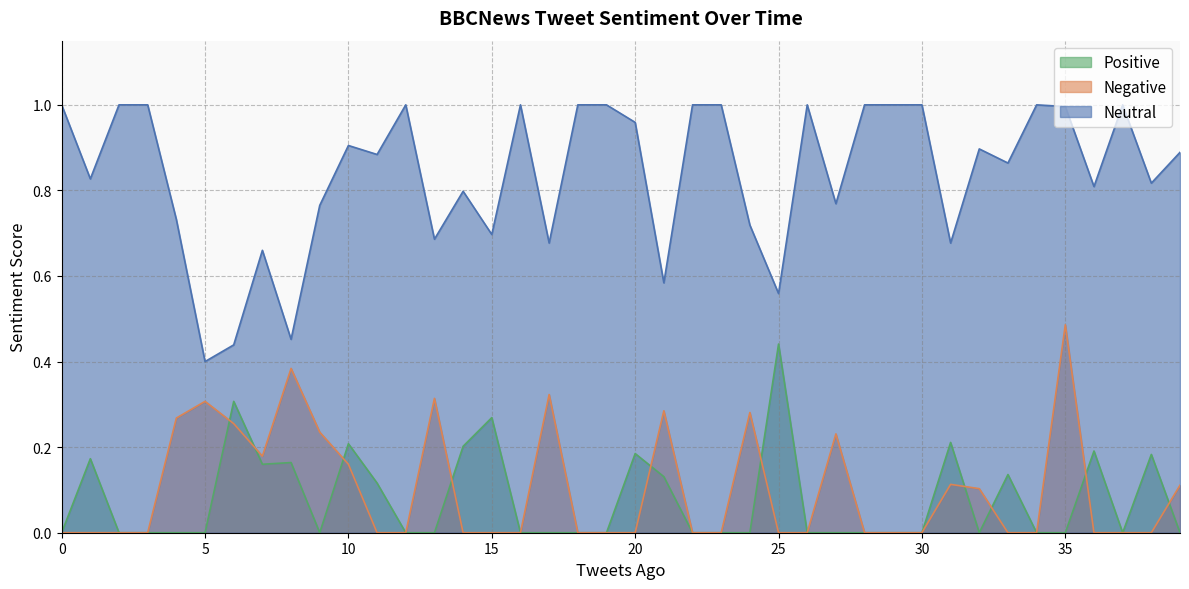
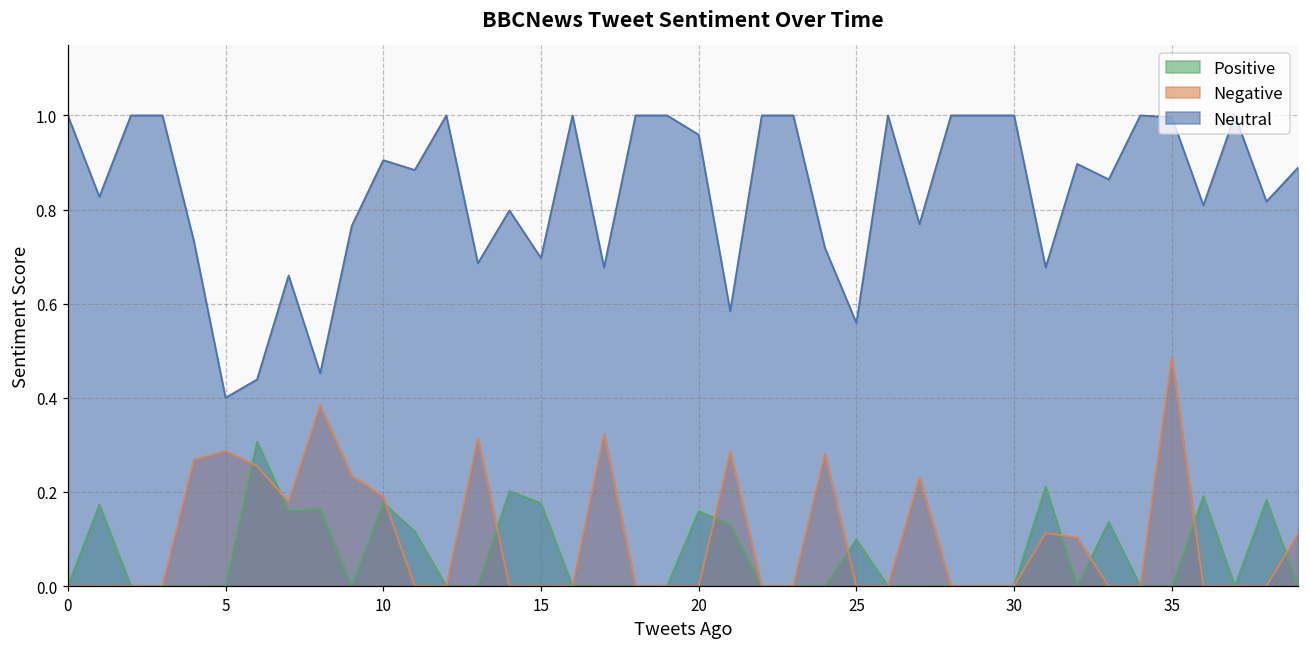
Negative, 5: 0.31 -> 0.29
Positive, 10: 0.21 -> 0.18
Negative, 10: 0.16 -> 0.19
Positive, 15: 0.27 -> 0.18
Positive, 20: 0.19 -> 0.16
Positive, 25: 0.44 -> 0.10
